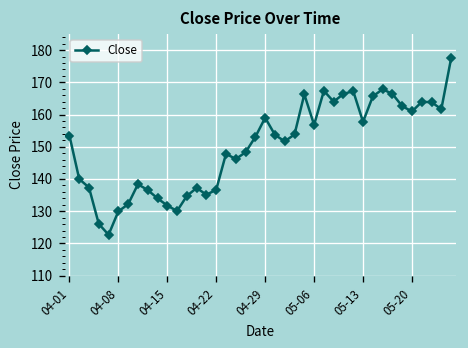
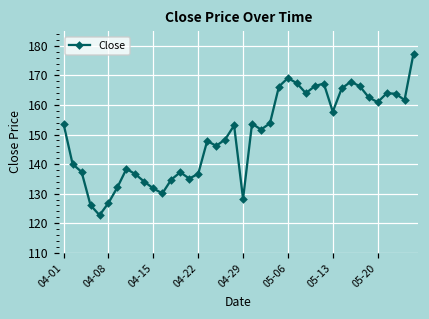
04-08: 130 -> 127
04-29: 159 -> 128
05-06: 157 -> 169
